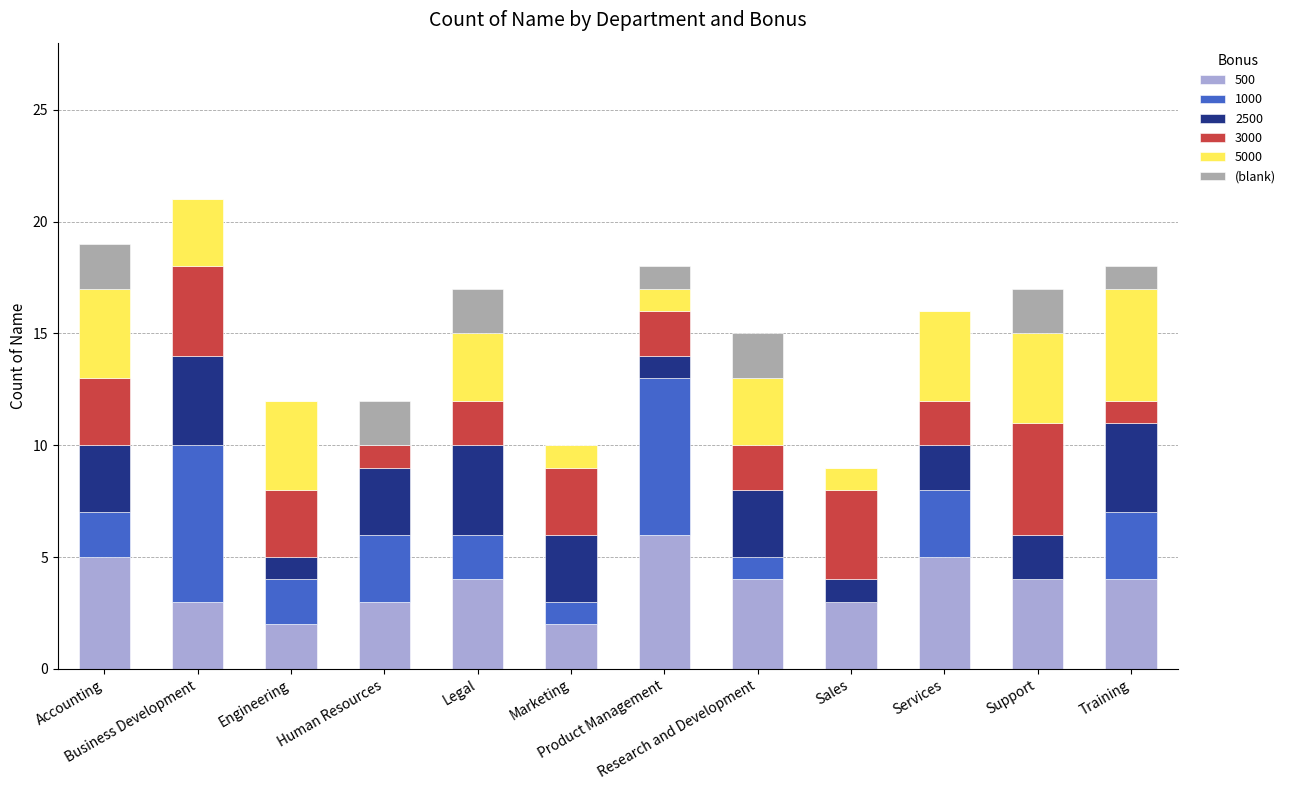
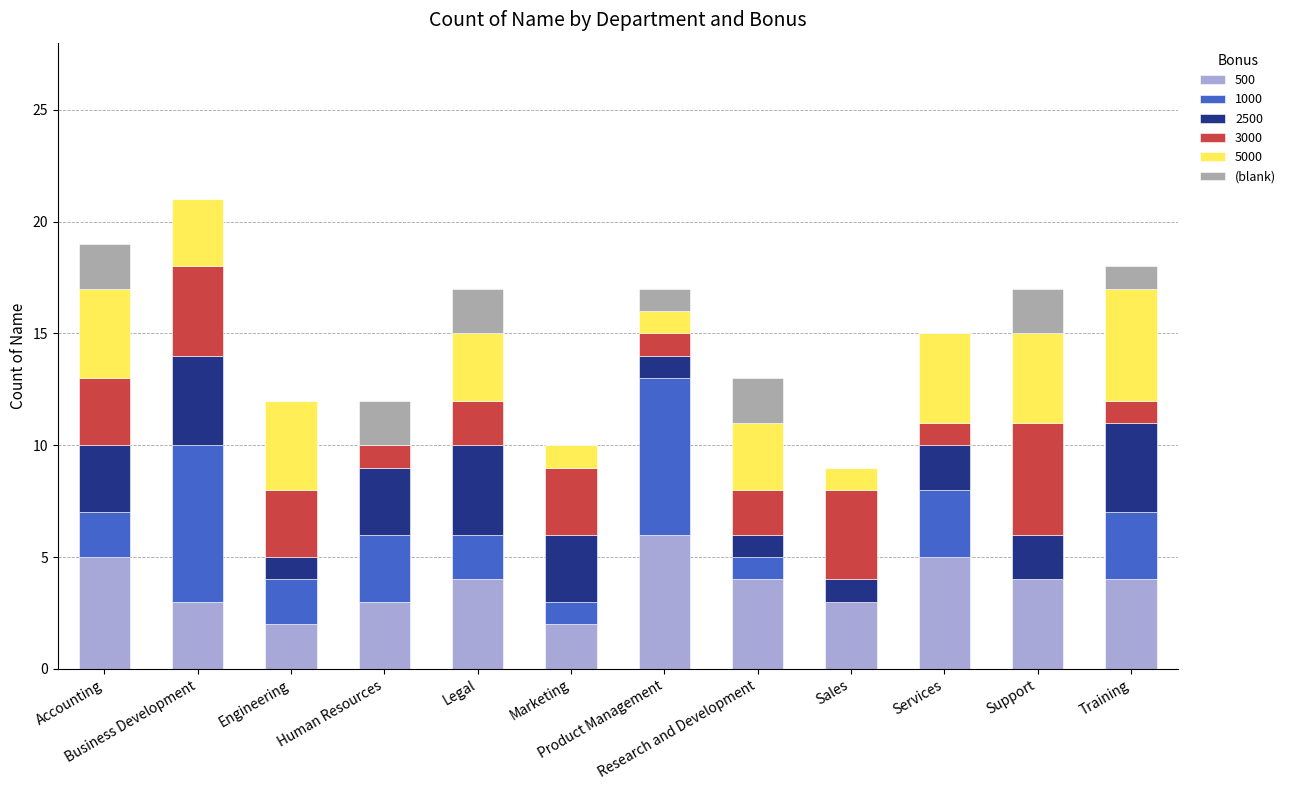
3000, Product Management: 2 -> 1
2500, Research and Development: 3 -> 1
3000, Services: 2 -> 1
